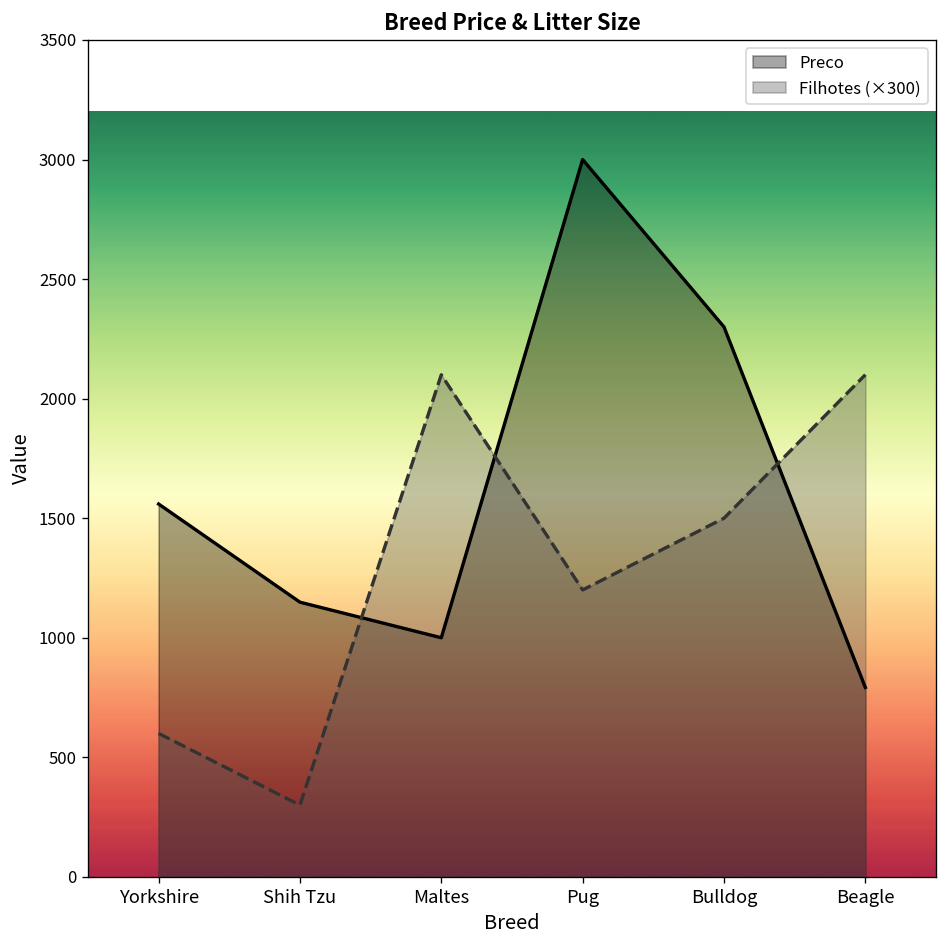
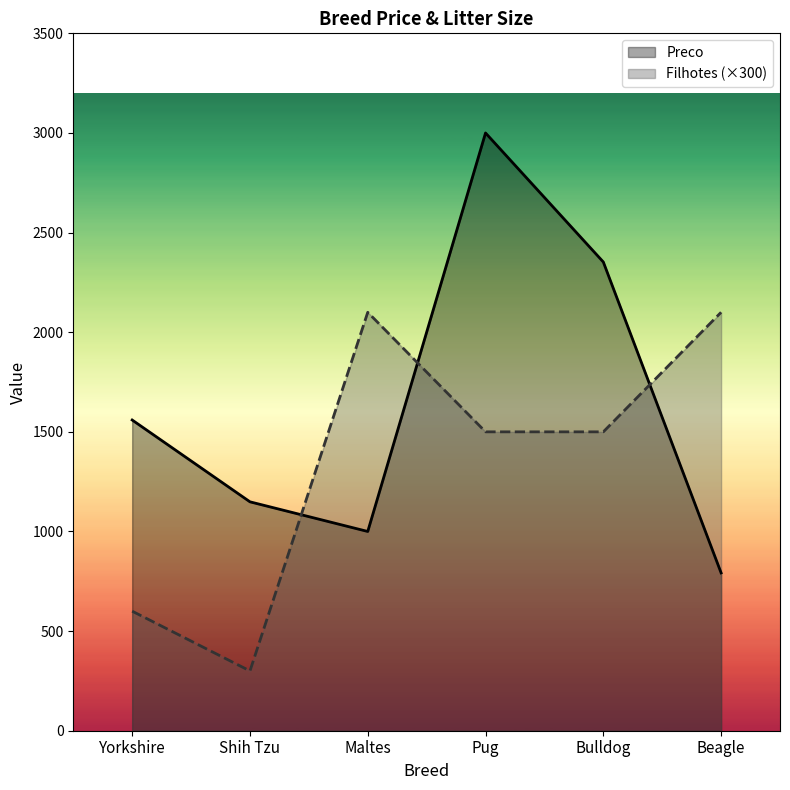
Filhotes (×300), Pug: 1200 -> 1500
Preco, Bulldog: 2300 -> 2350
